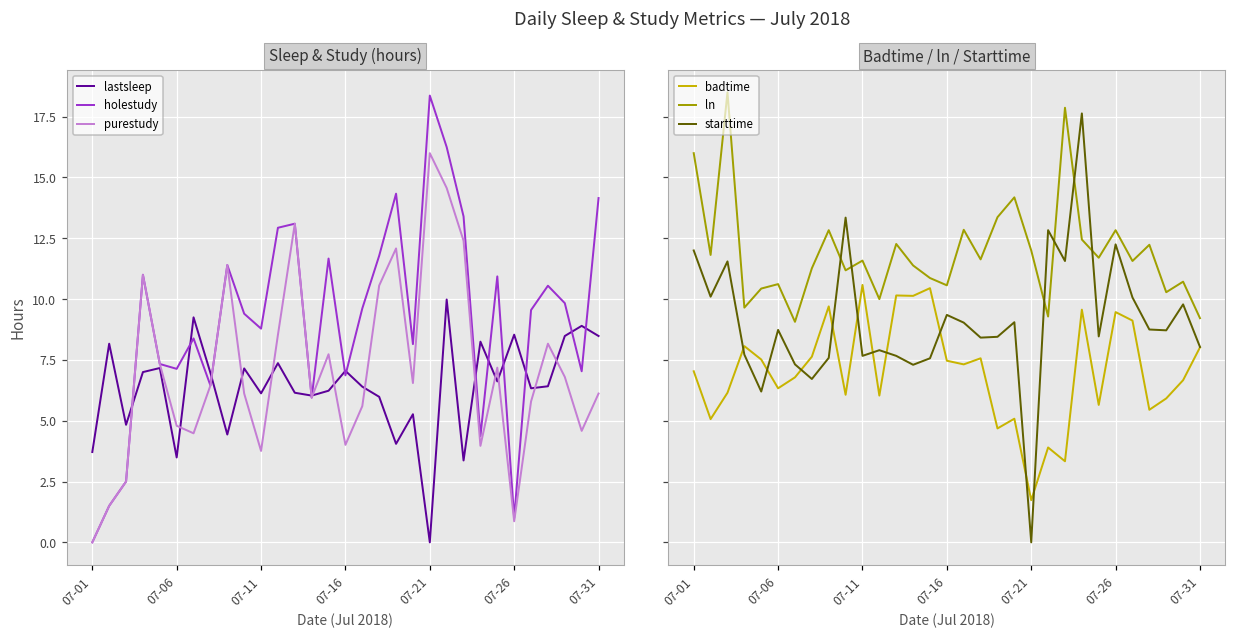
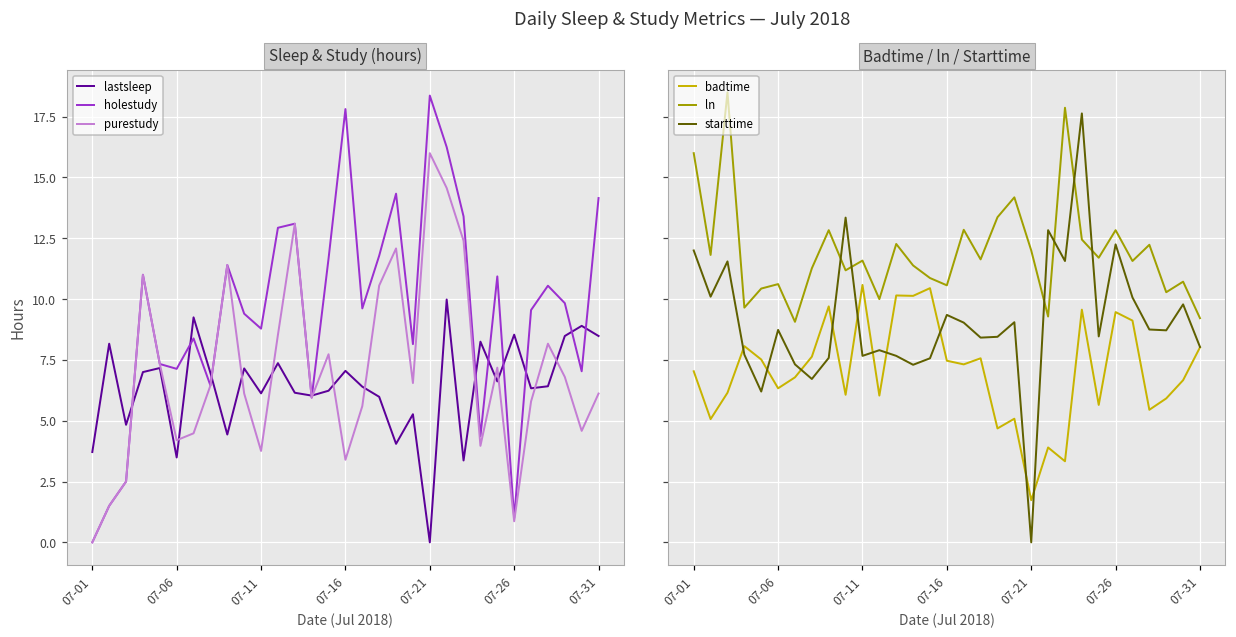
Sleep & Study (hours), purestudy, 07-06: 4.8 -> 4.2
Sleep & Study (hours), holestudy, 07-16: 6.9 -> 17.8
Sleep & Study (hours), purestudy, 07-16: 4.0 -> 3.4
